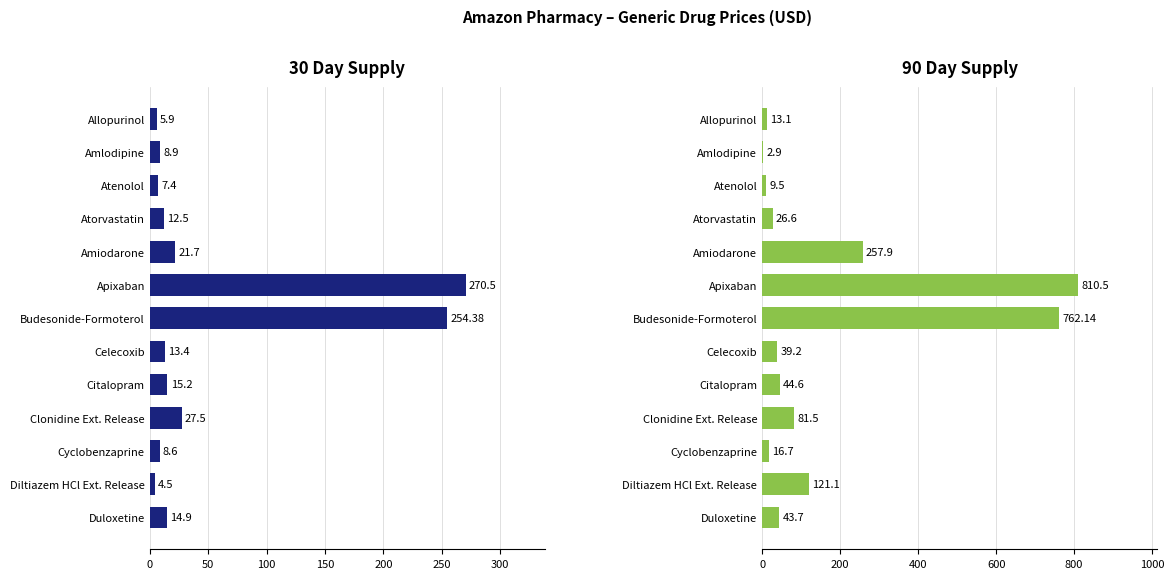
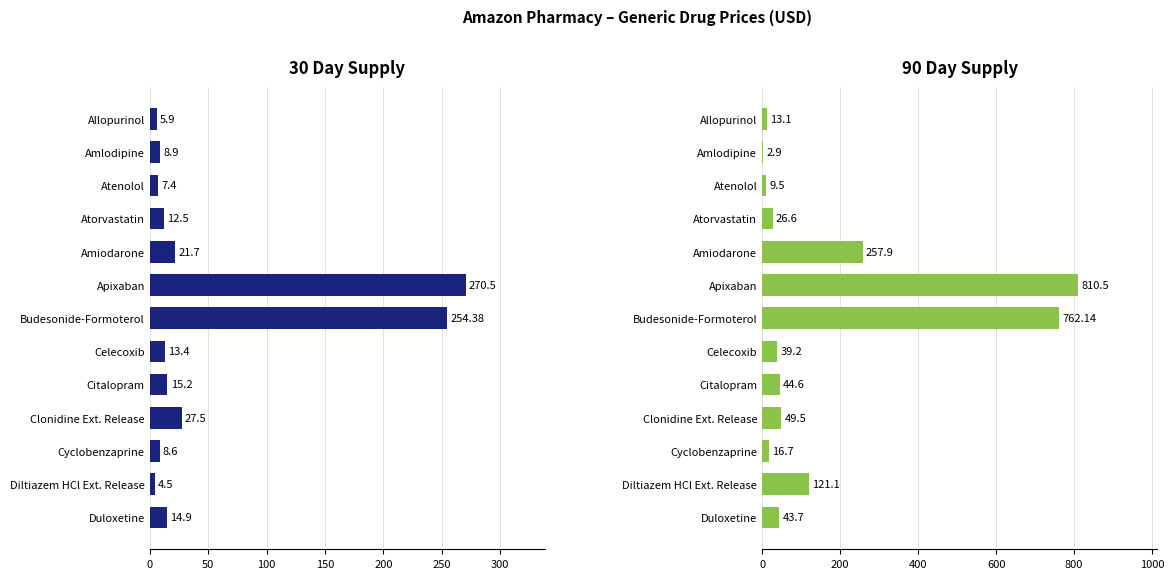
90 Day Supply, Clonidine Ext. Release: 81.5 -> 49.5
